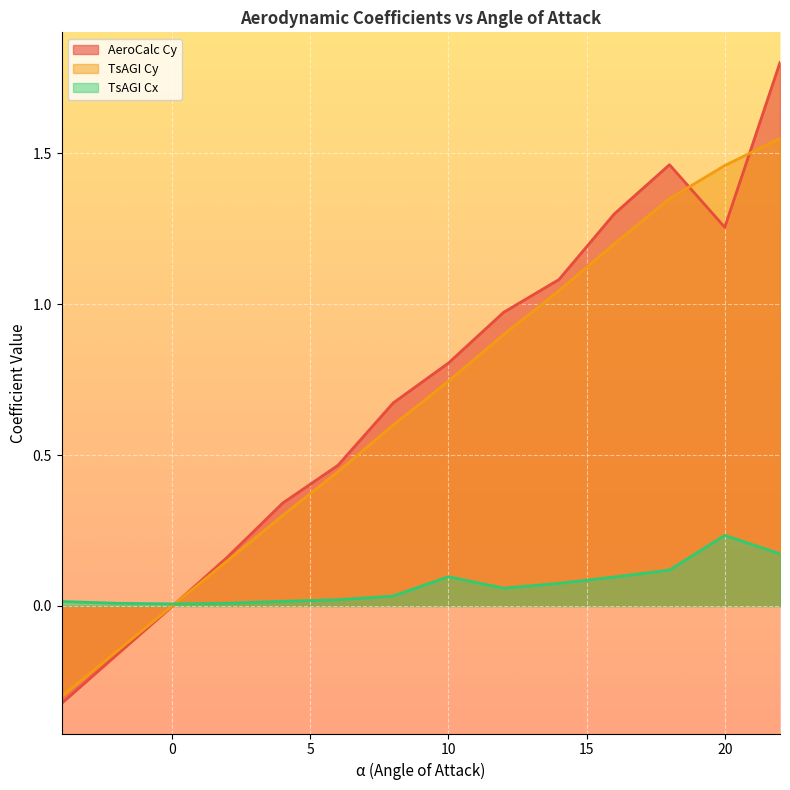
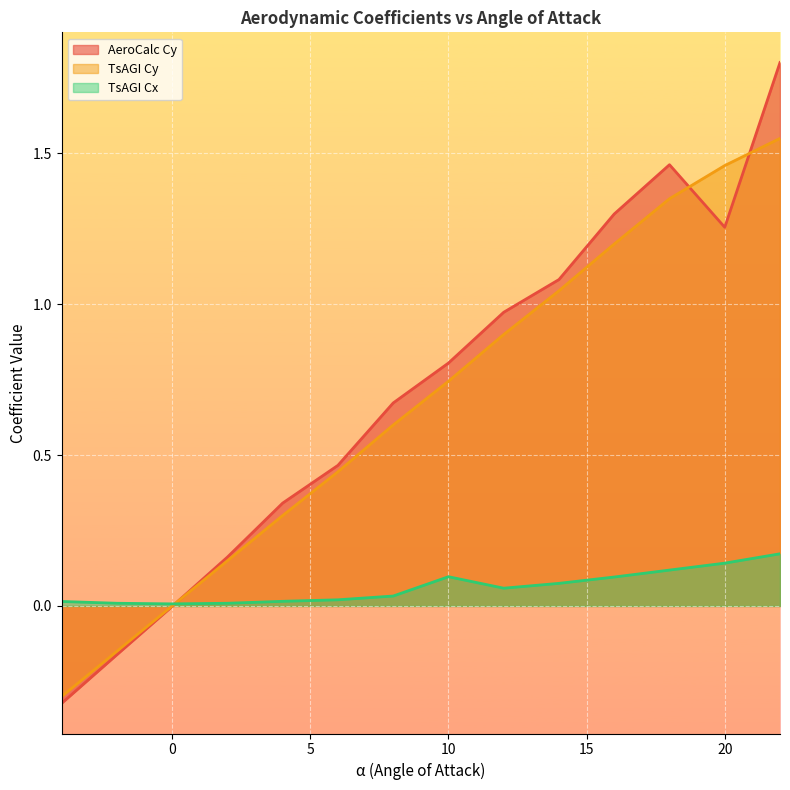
TsAGI Cx, 20: 0.23 -> 0.14
